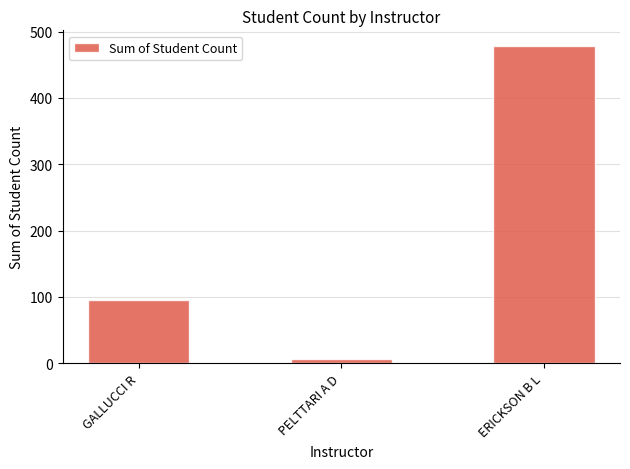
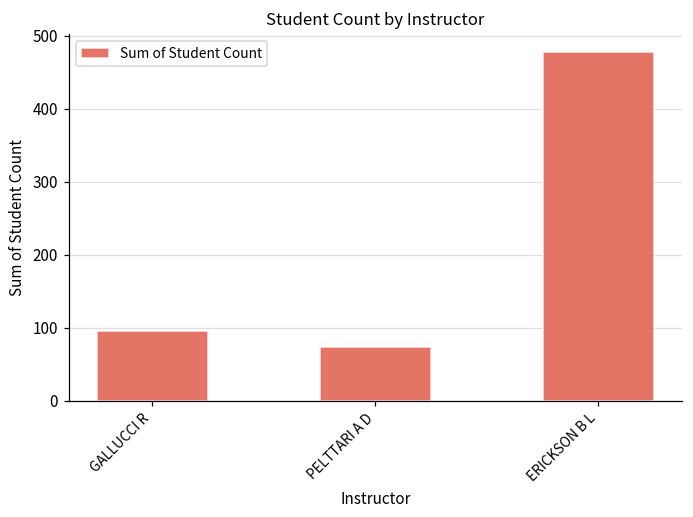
PELTTARI A D: 10 -> 70
